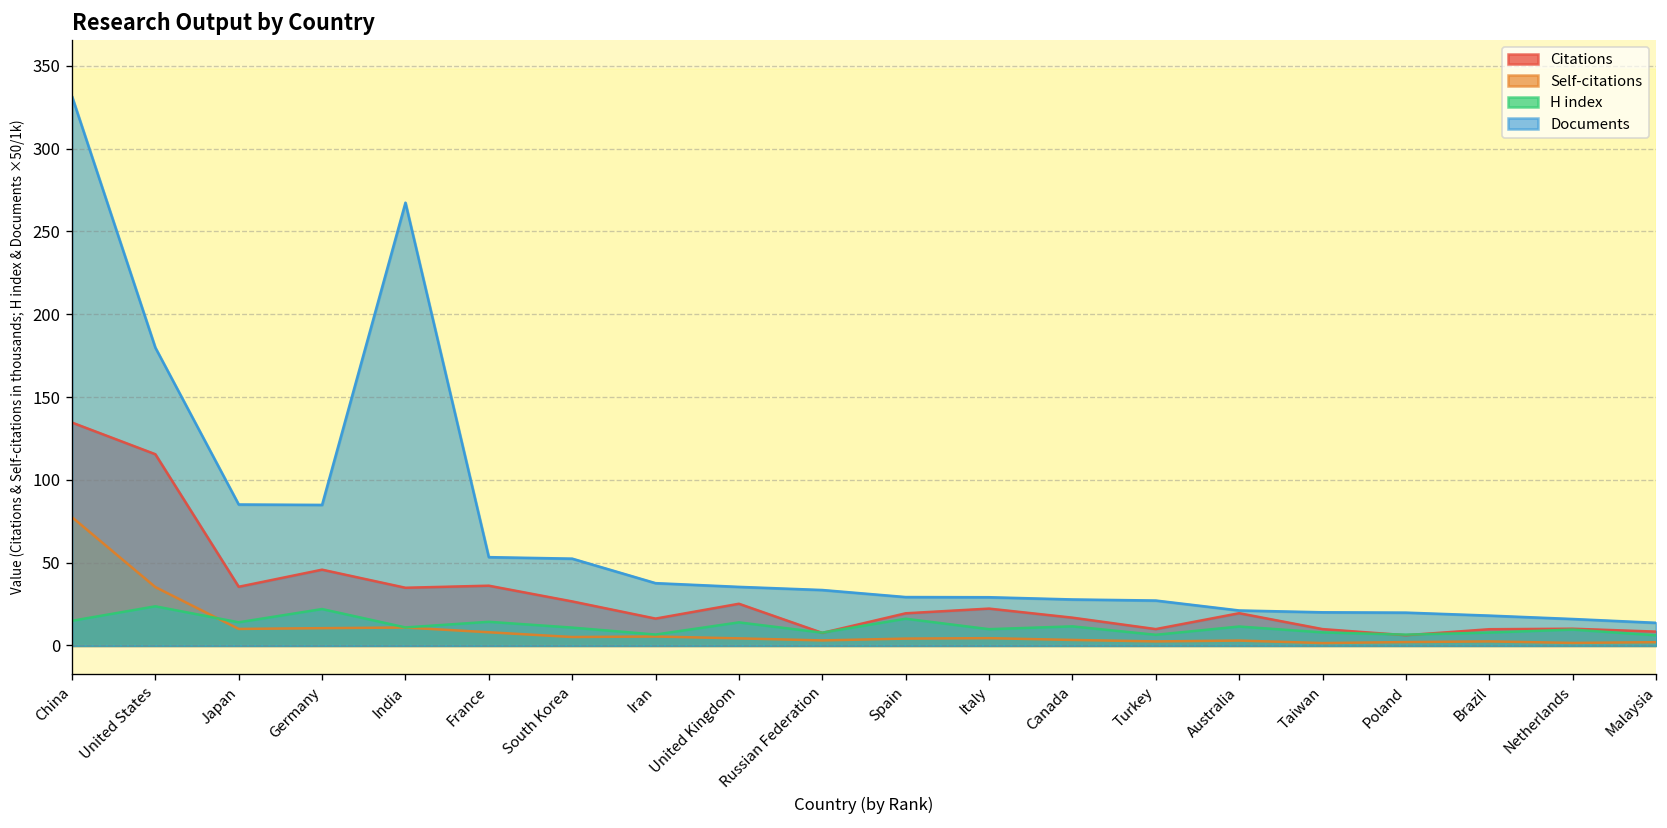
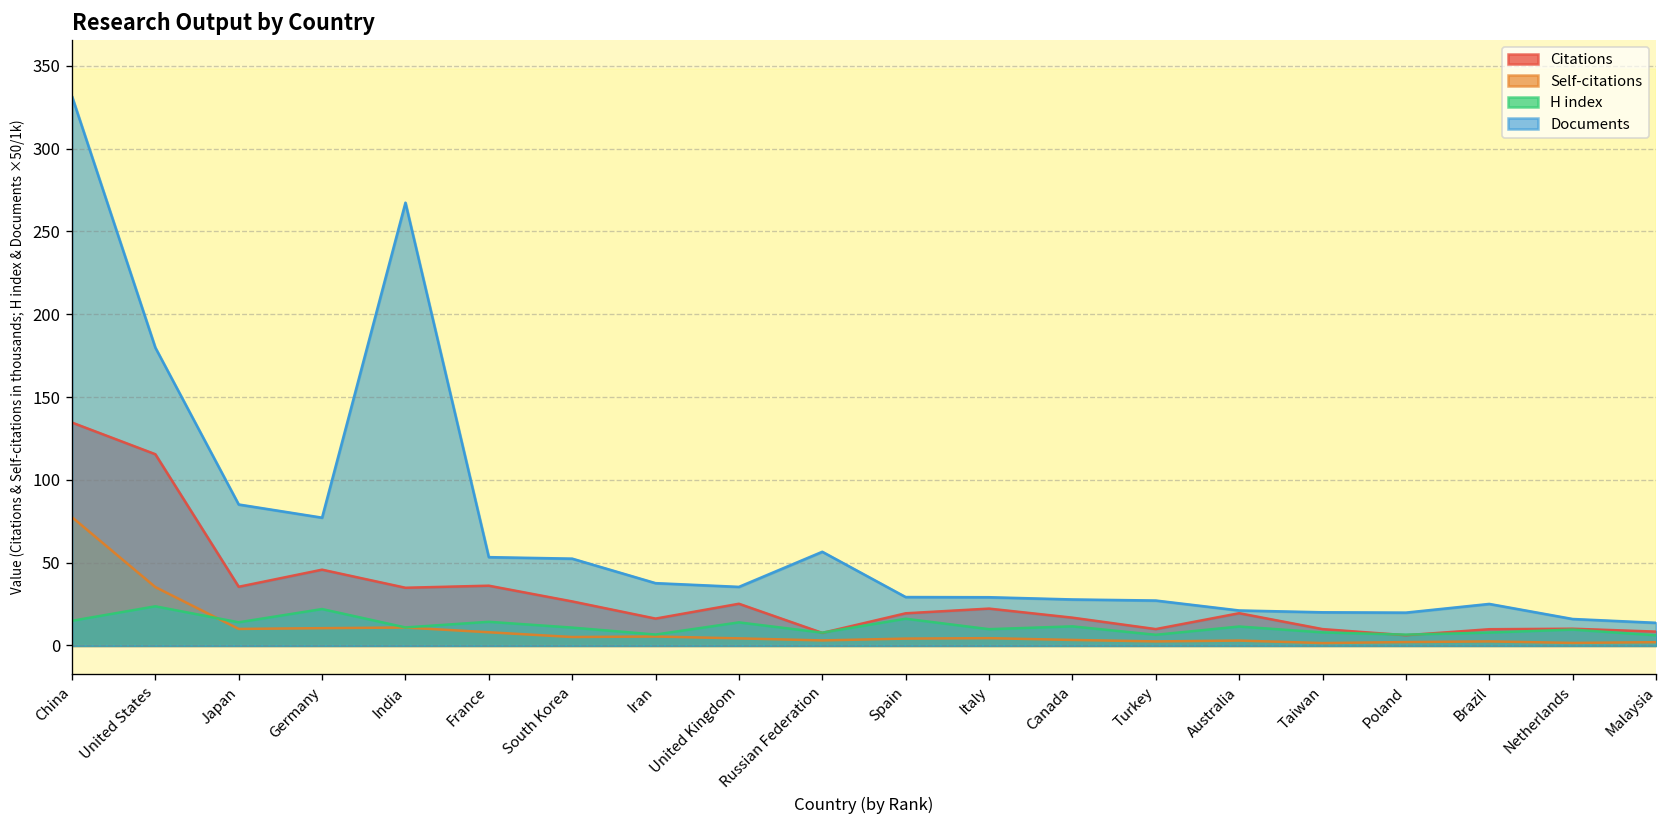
Documents, Germany: 85 -> 77
Documents, Russian Federation: 33 -> 57
Documents, Brazil: 18 -> 25
